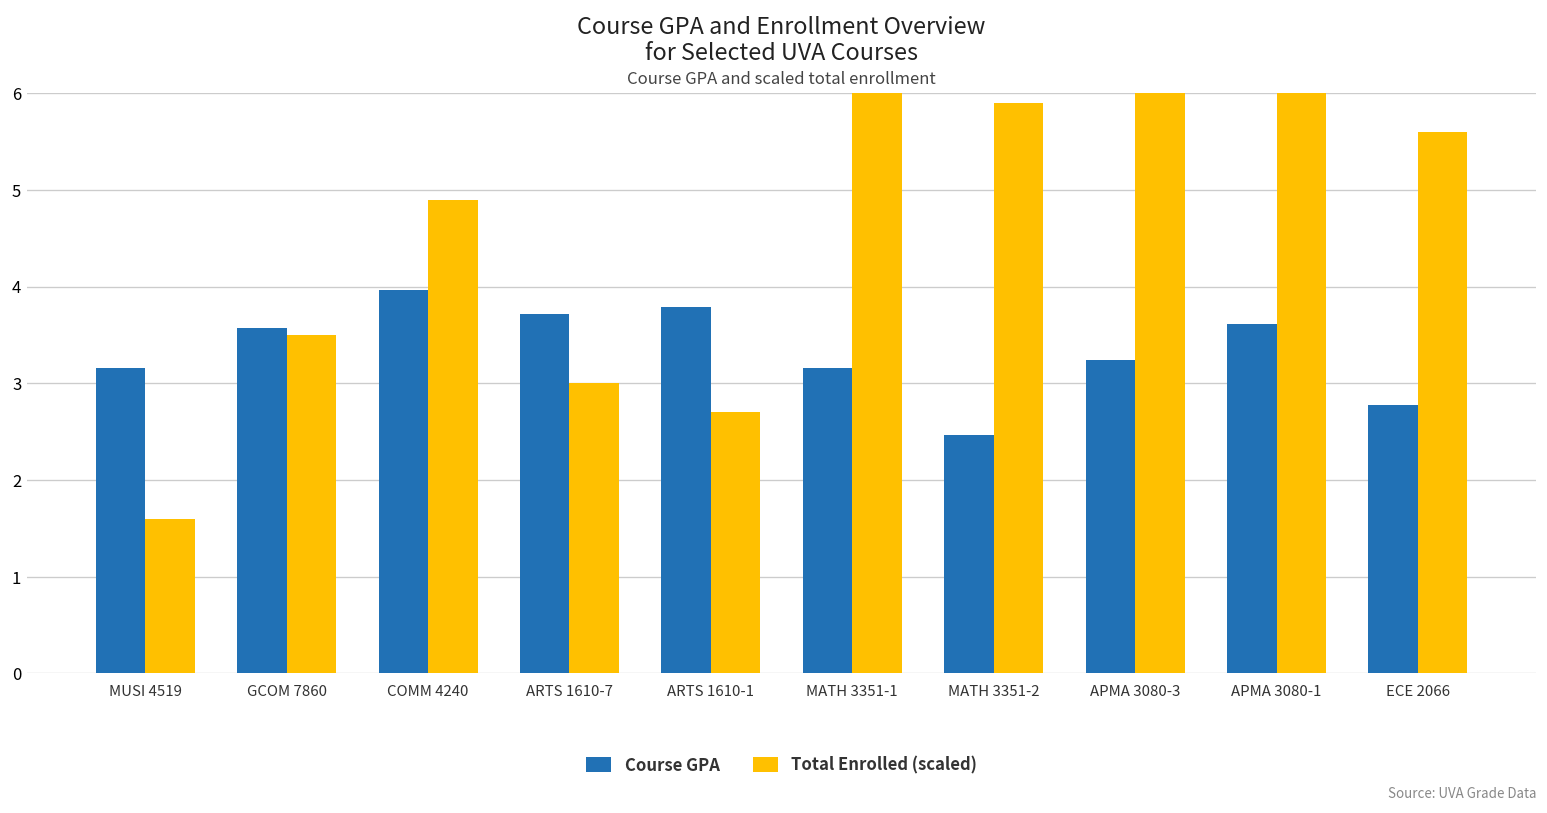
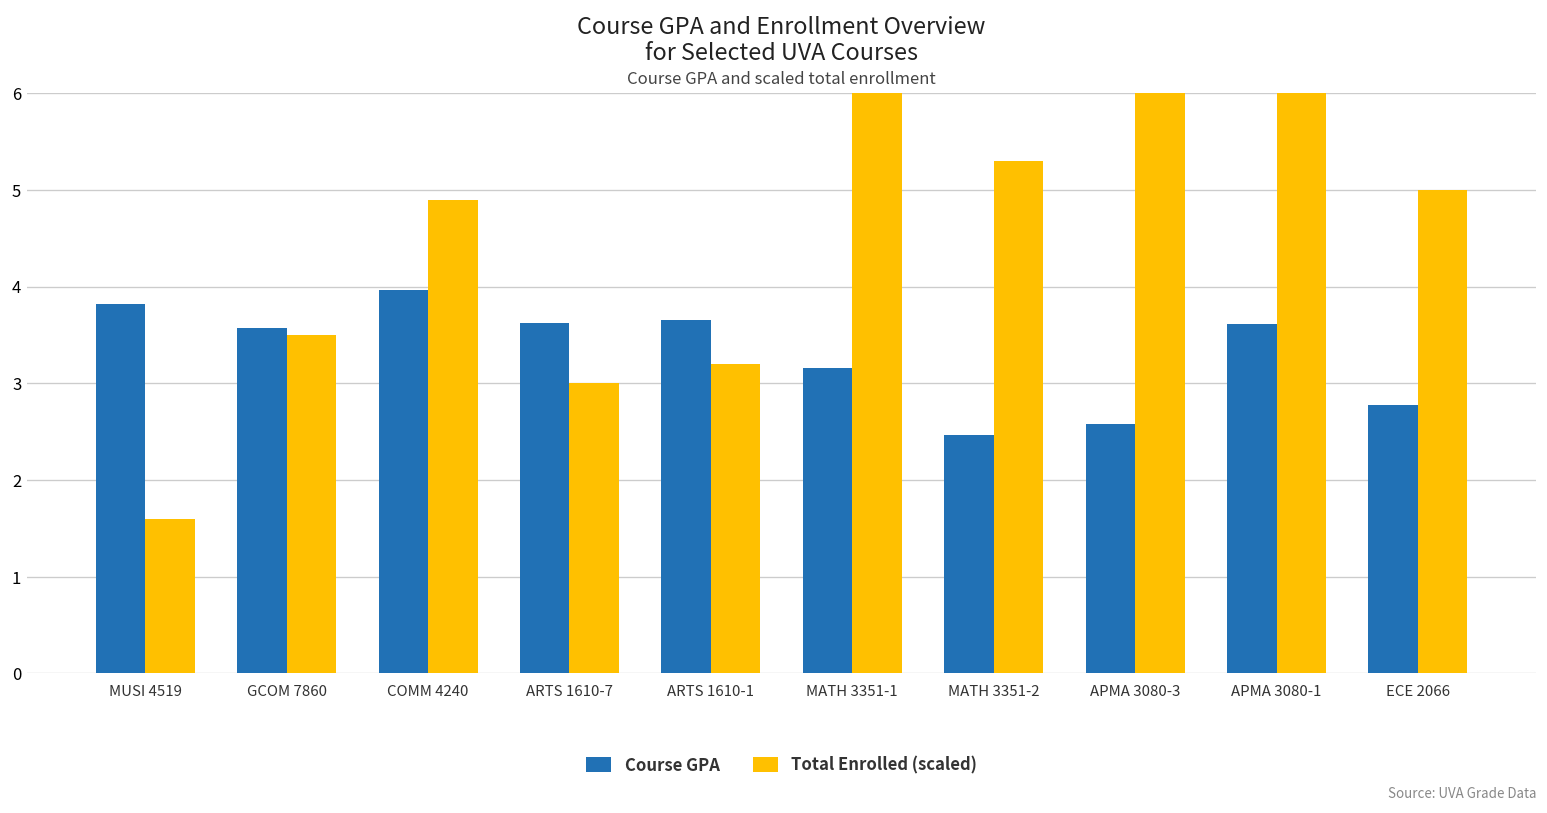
Course GPA, MUSI 4519: 3.2 -> 3.8
Course GPA, ARTS 1610-7: 3.7 -> 3.6
Course GPA, ARTS 1610-1: 3.8 -> 3.7
Total Enrolled (scaled), ARTS 1610-1: 2.7 -> 3.2
Total Enrolled (scaled), MATH 3351-2: 5.9 -> 5.3
Course GPA, APMA 3080-3: 3.2 -> 2.6
Total Enrolled (scaled), ECE 2066: 5.6 -> 5.0
